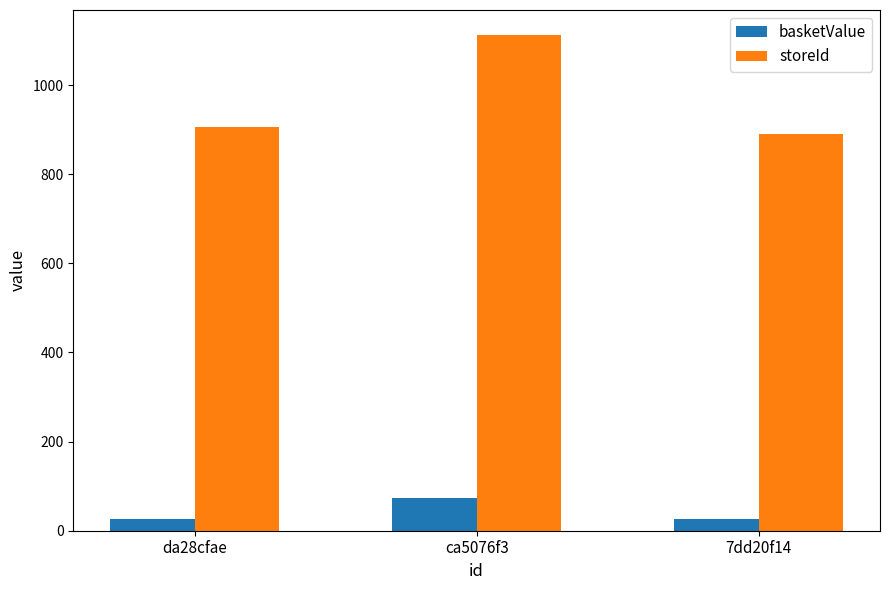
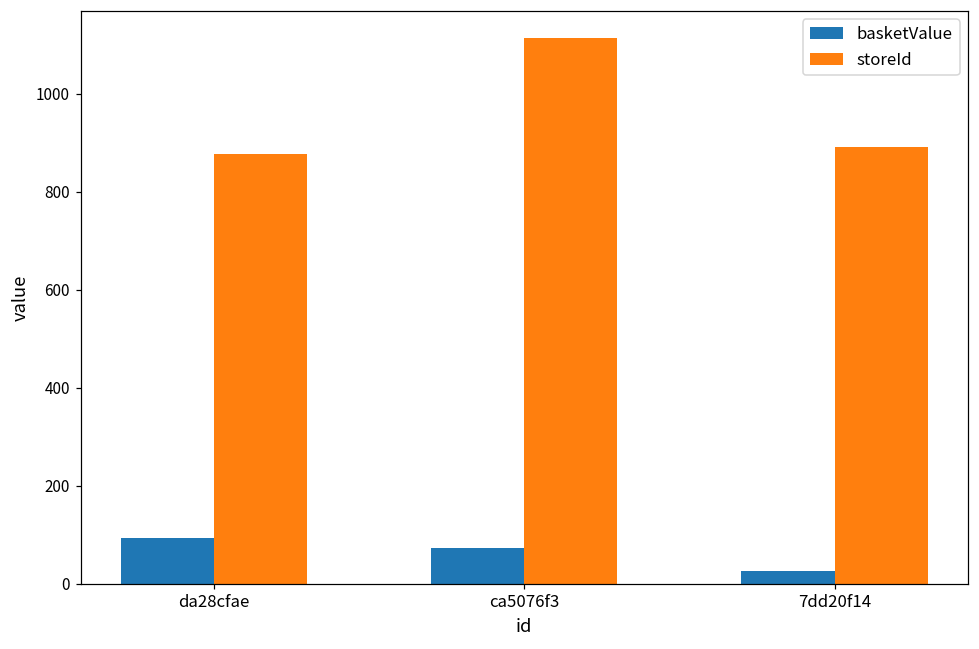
basketValue, da28cfae: 30 -> 90
storeId, da28cfae: 910 -> 880
